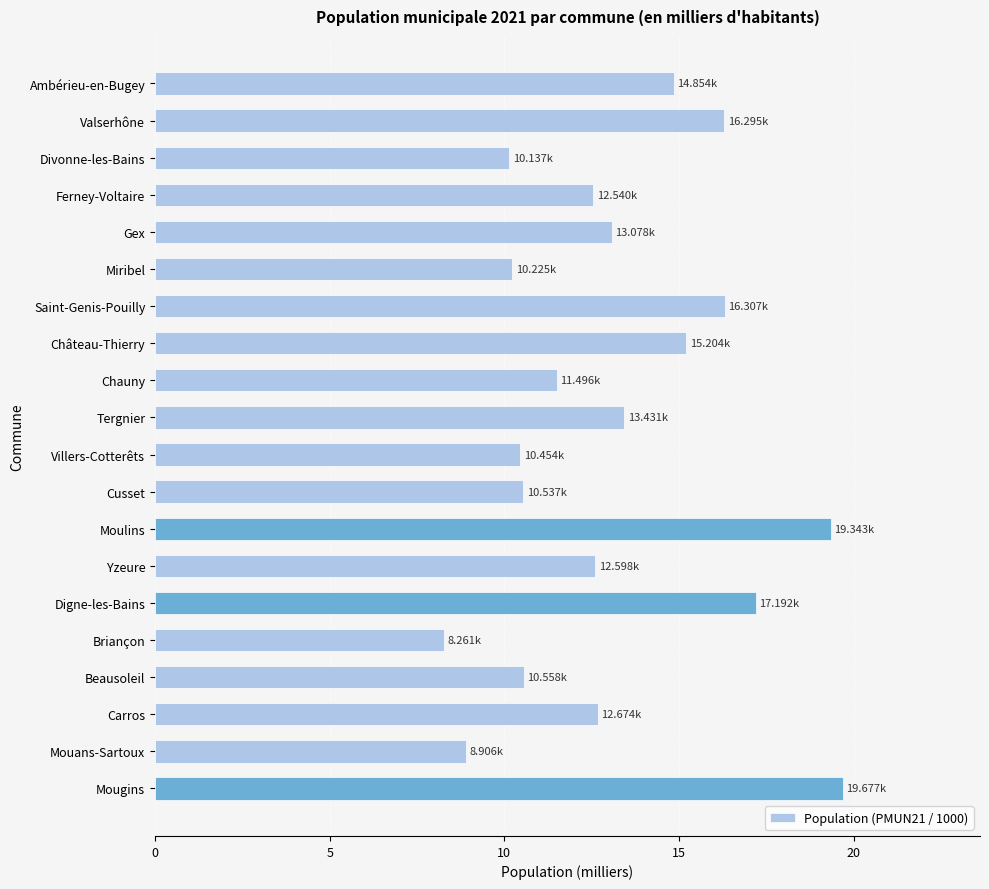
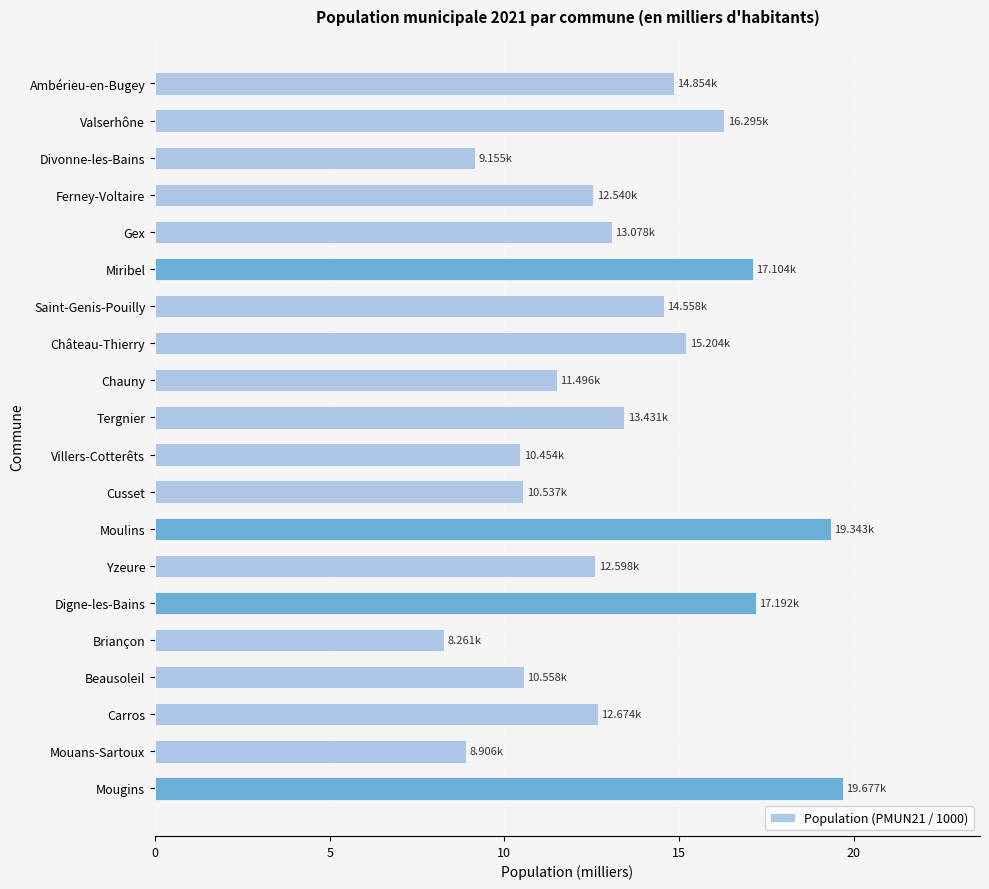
Divonne-les-Bains: 10.137k -> 9.155k
Miribel: 10.225k -> 17.104k
Saint-Genis-Pouilly: 16.307k -> 14.558k
